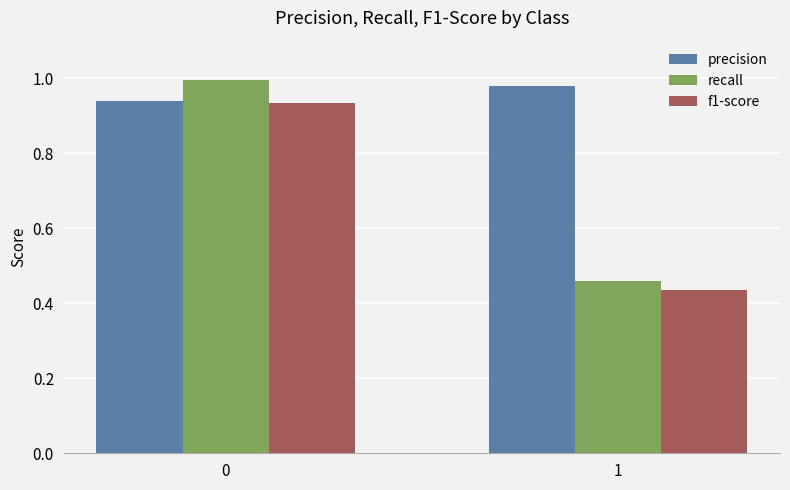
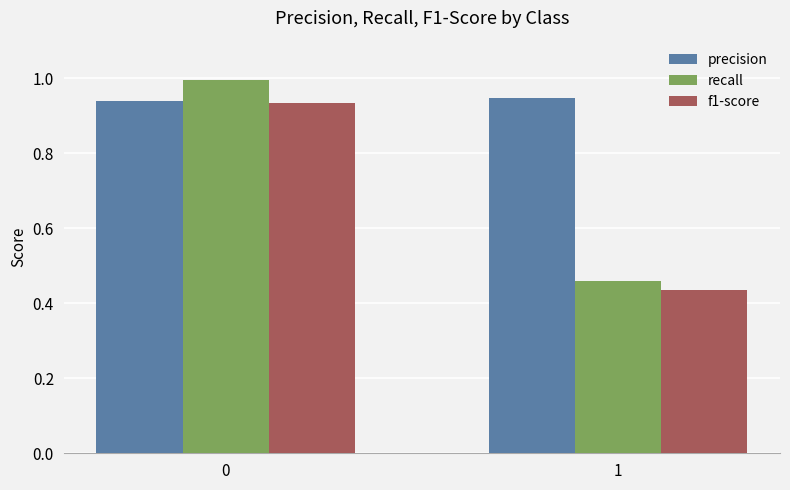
precision, 1: 0.98 -> 0.95
